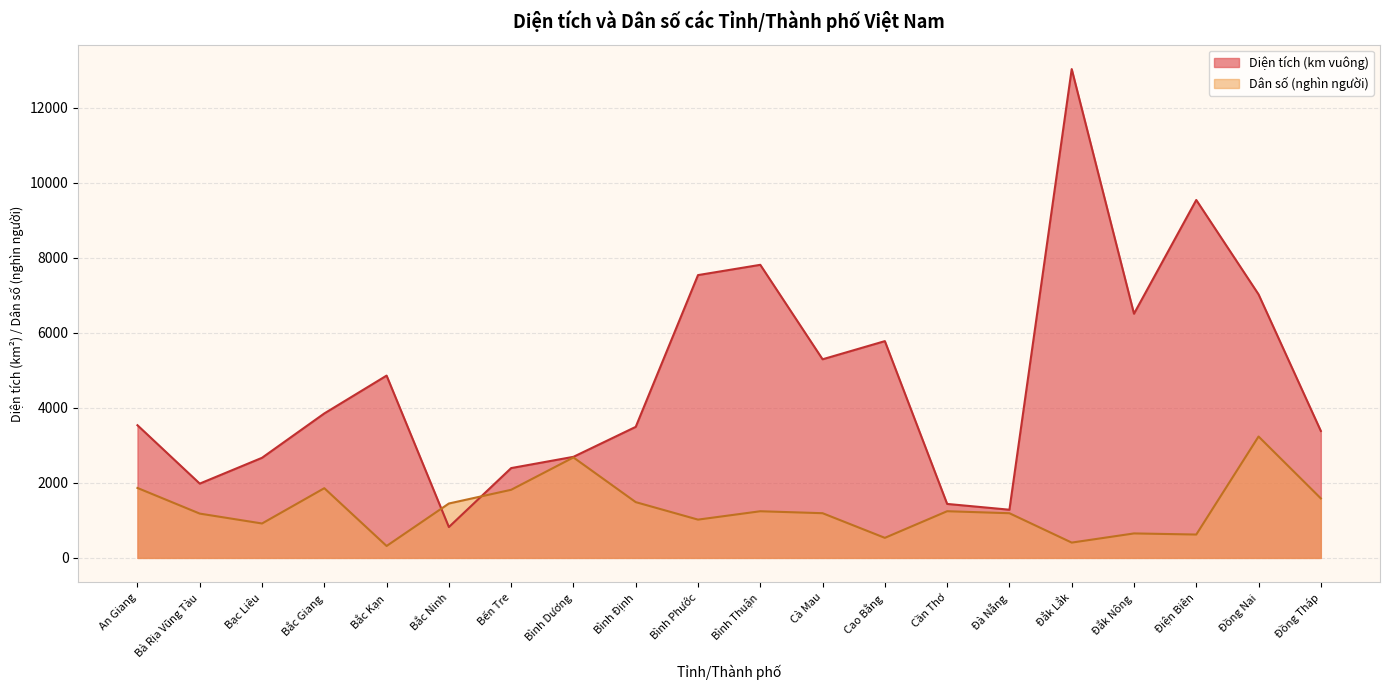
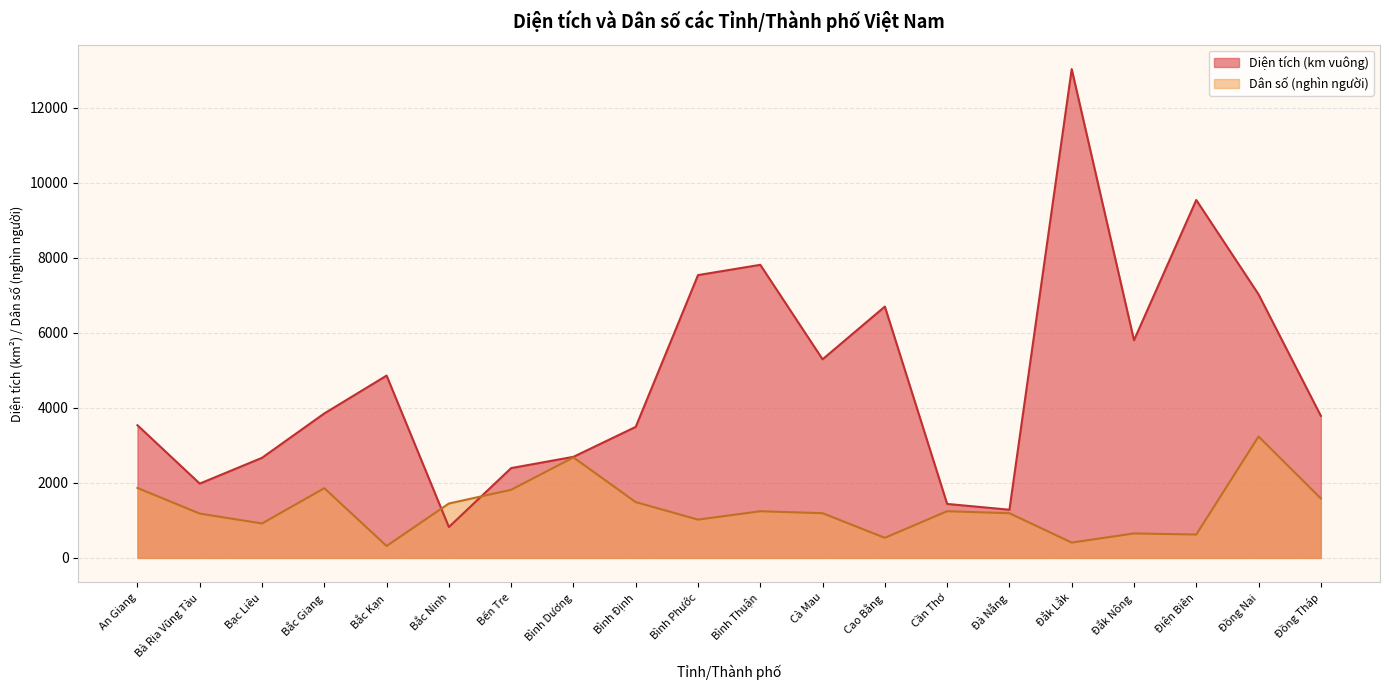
Diện tích (km vuông), Cao Bằng: 5800 -> 6700
Diện tích (km vuông), Đắk Nông: 6500 -> 5800
Diện tích (km vuông), Đồng Tháp: 3400 -> 3800
